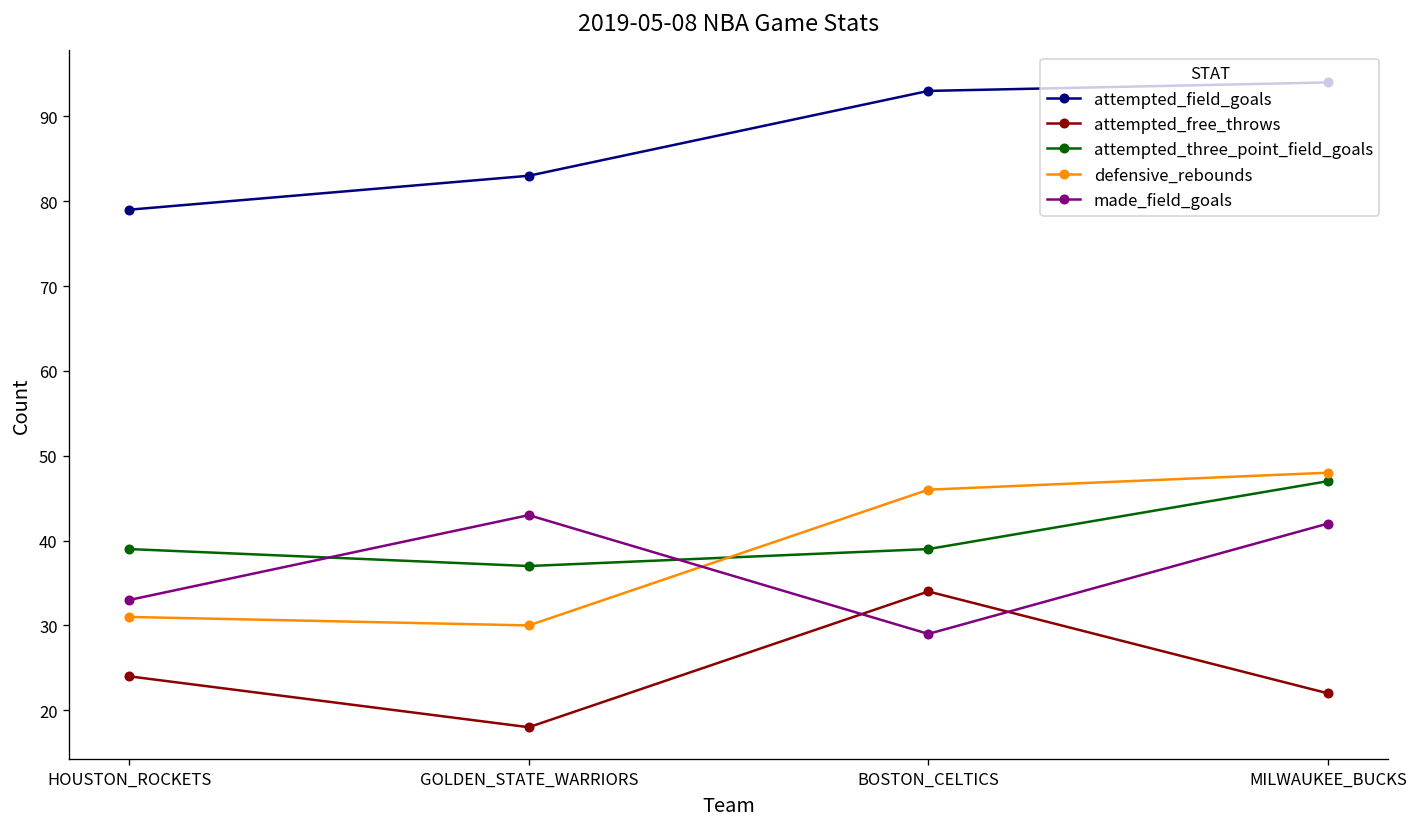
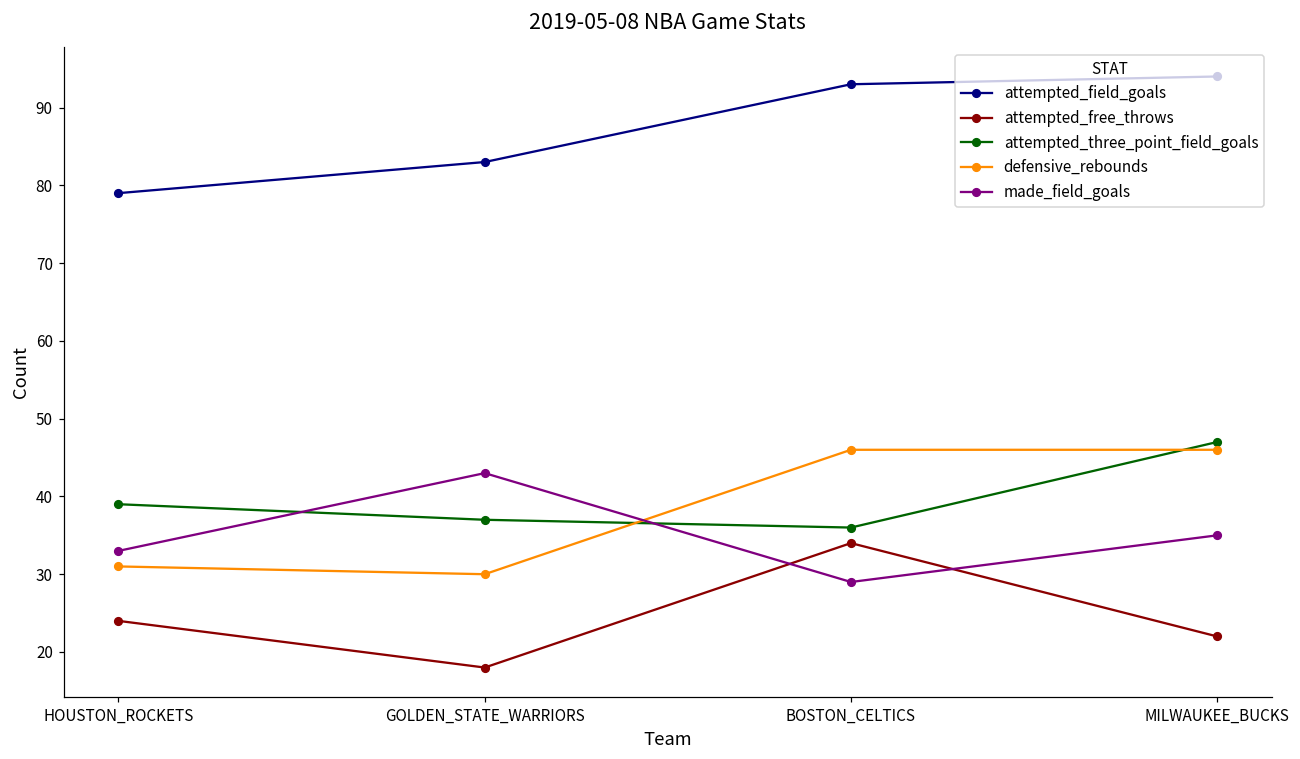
attempted_three_point_field_goals, BOSTON_CELTICS: 39 -> 36
defensive_rebounds, MILWAUKEE_BUCKS: 48 -> 46
made_field_goals, MILWAUKEE_BUCKS: 42 -> 35
